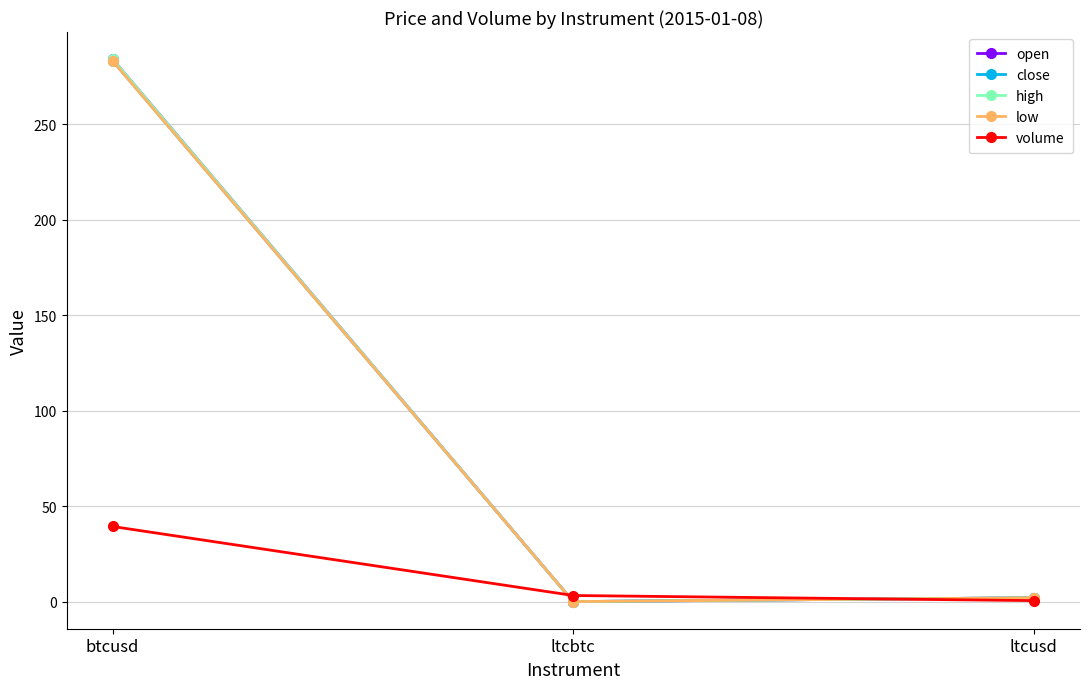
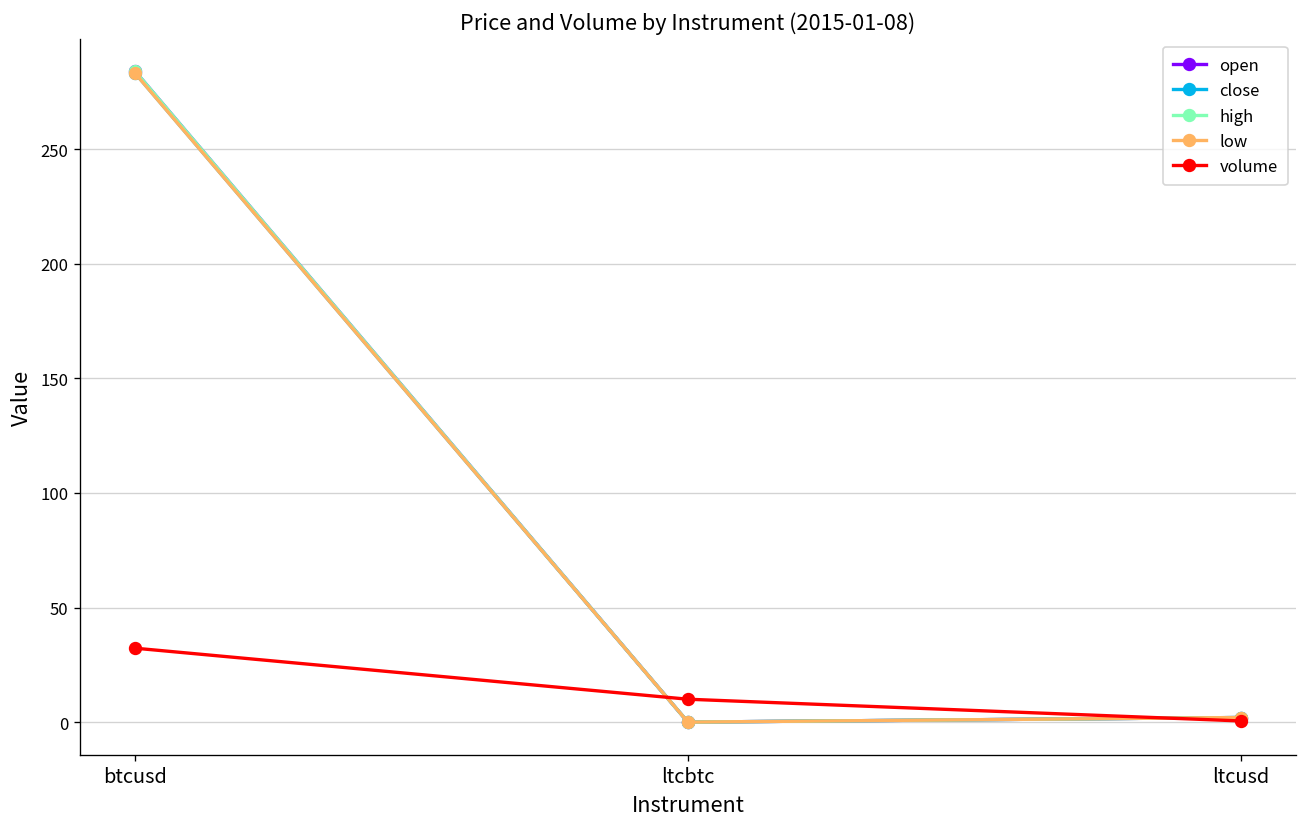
volume, btcusd: 39 -> 32
volume, ltcbtc: 3 -> 10
